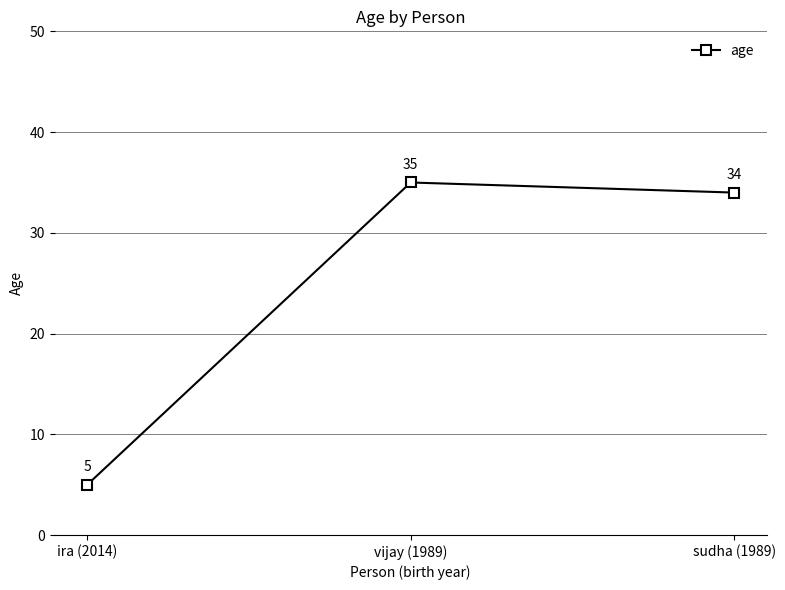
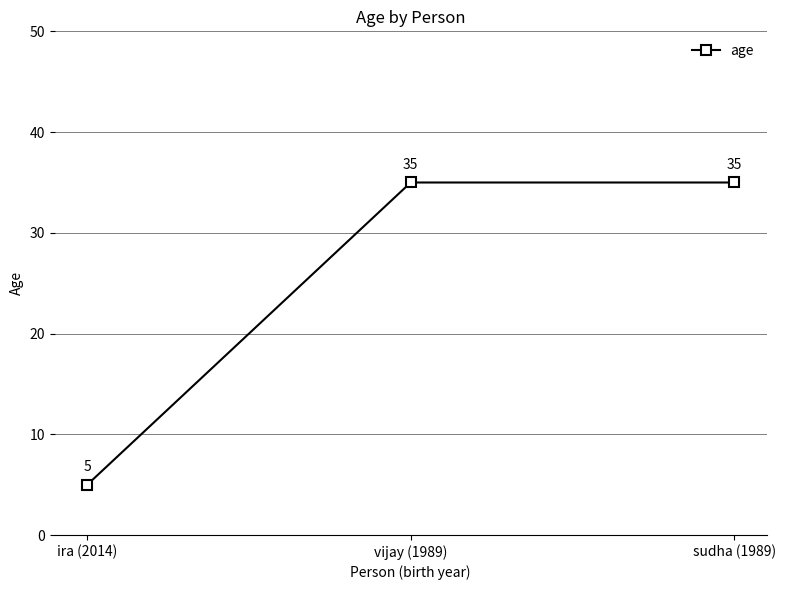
sudha (1989): 34 -> 35
